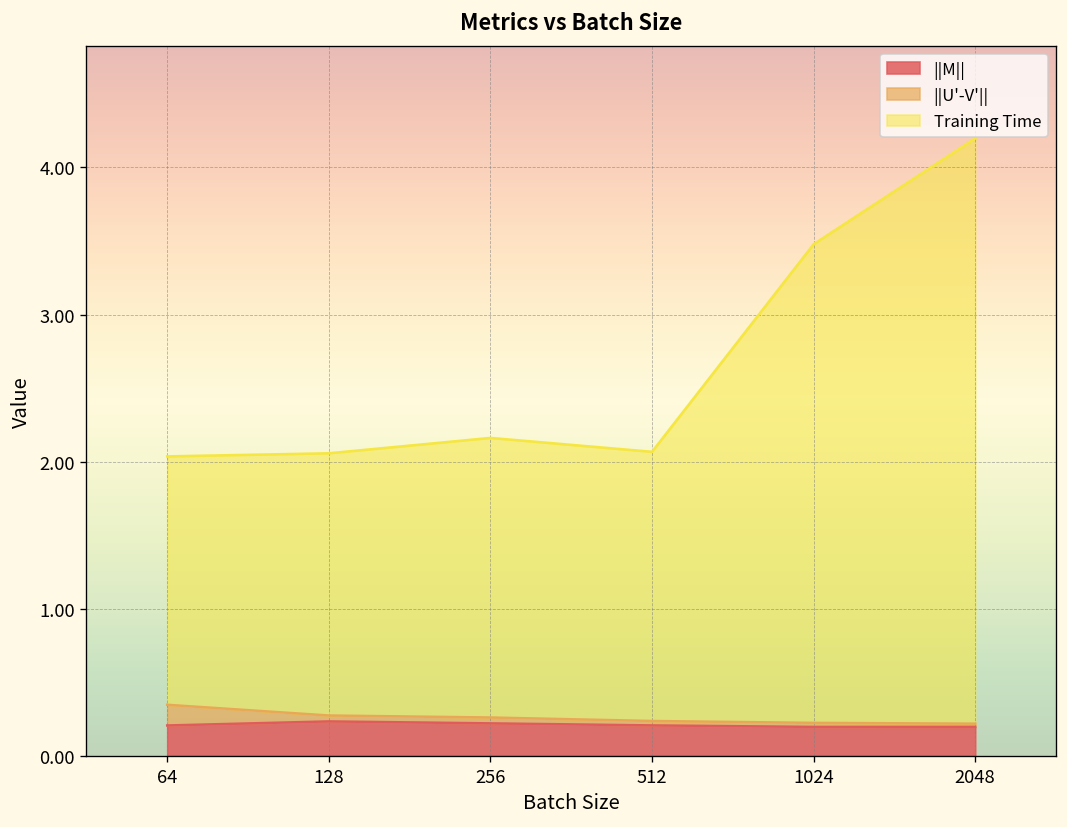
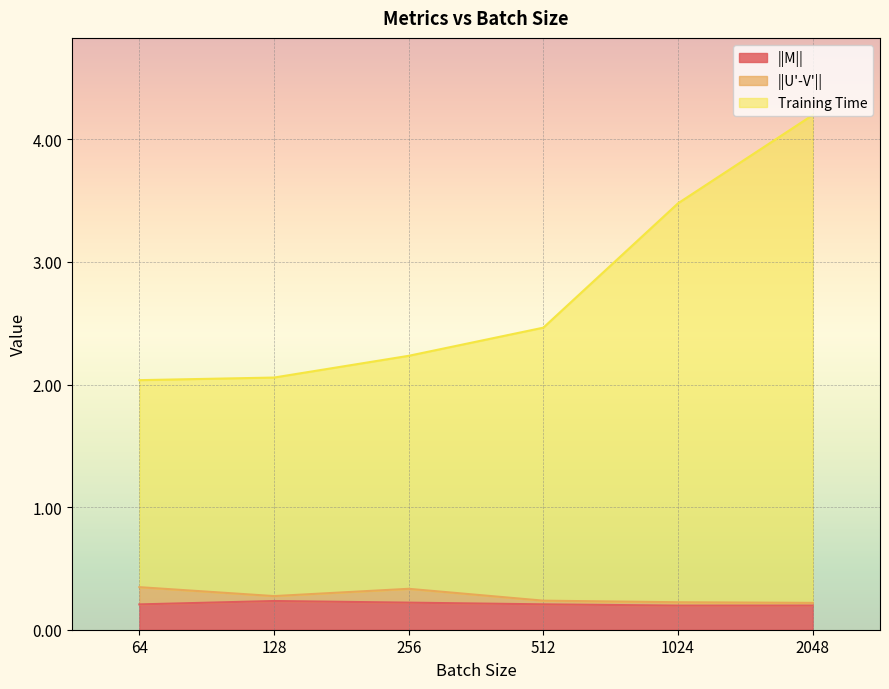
||U'-V'||, 256: 0.04 -> 0.11
Training Time, 512: 1.83 -> 2.23
